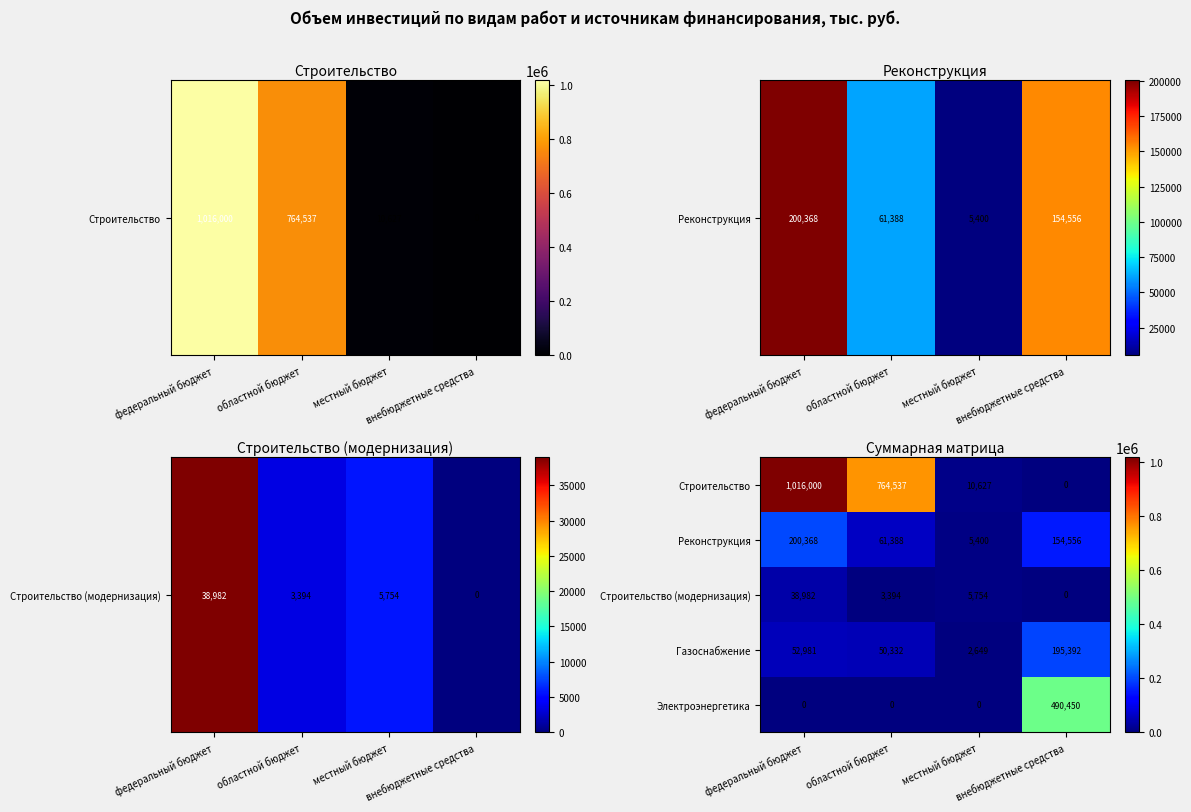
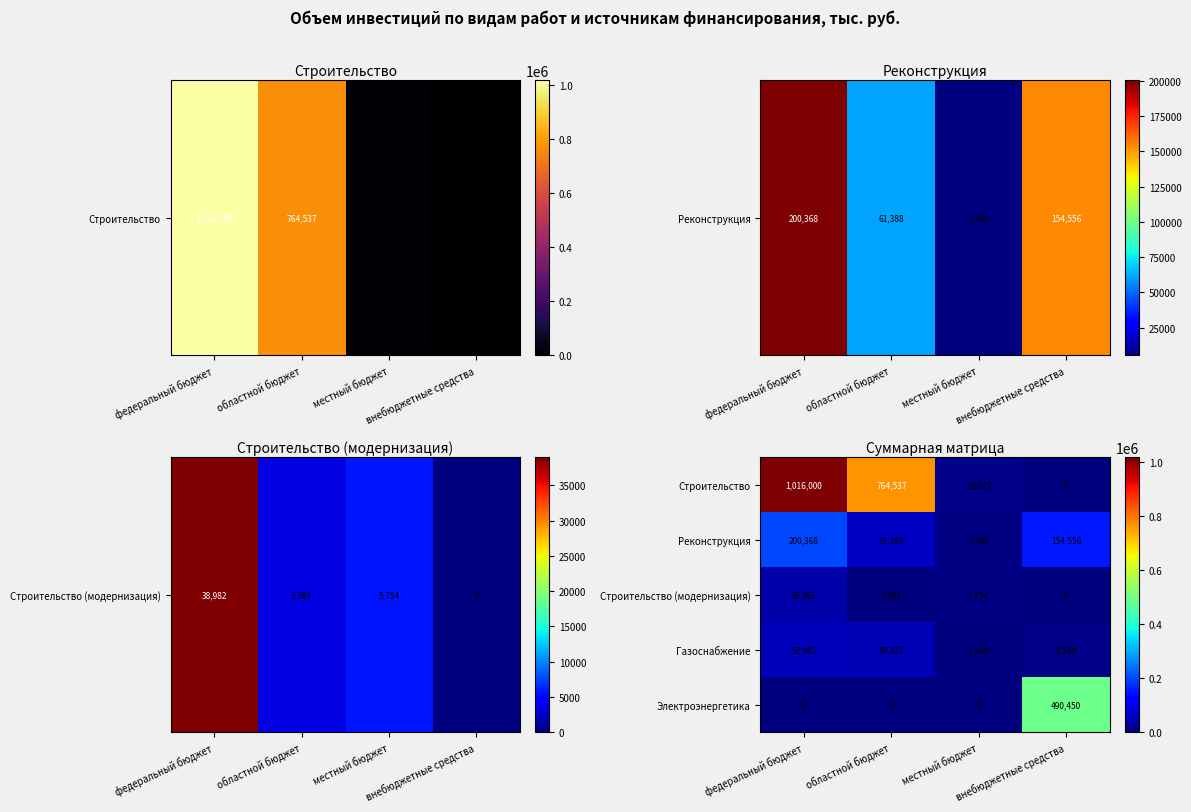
Суммарная матрица, Газоснабжение, внебюджетные средства: 195,392 -> 8,549
